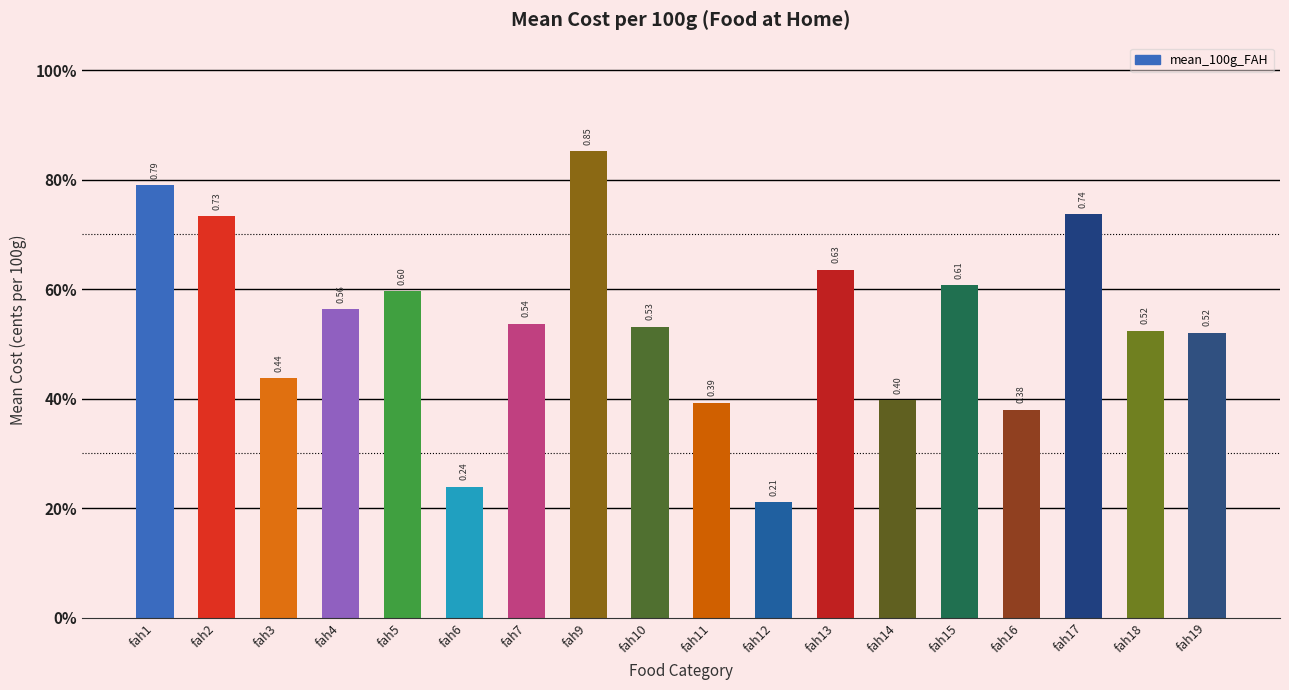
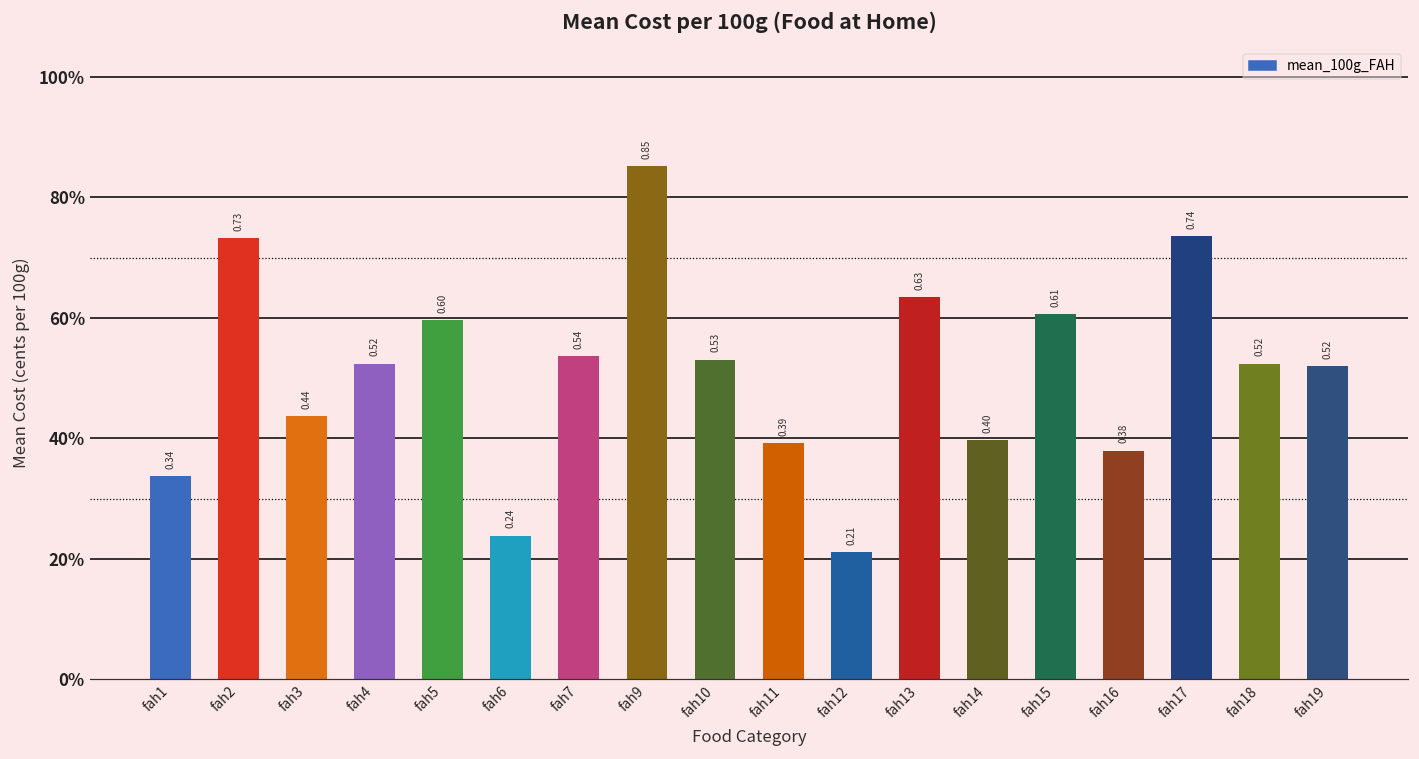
fah1: 0.79 -> 0.34
fah4: 0.56 -> 0.52
